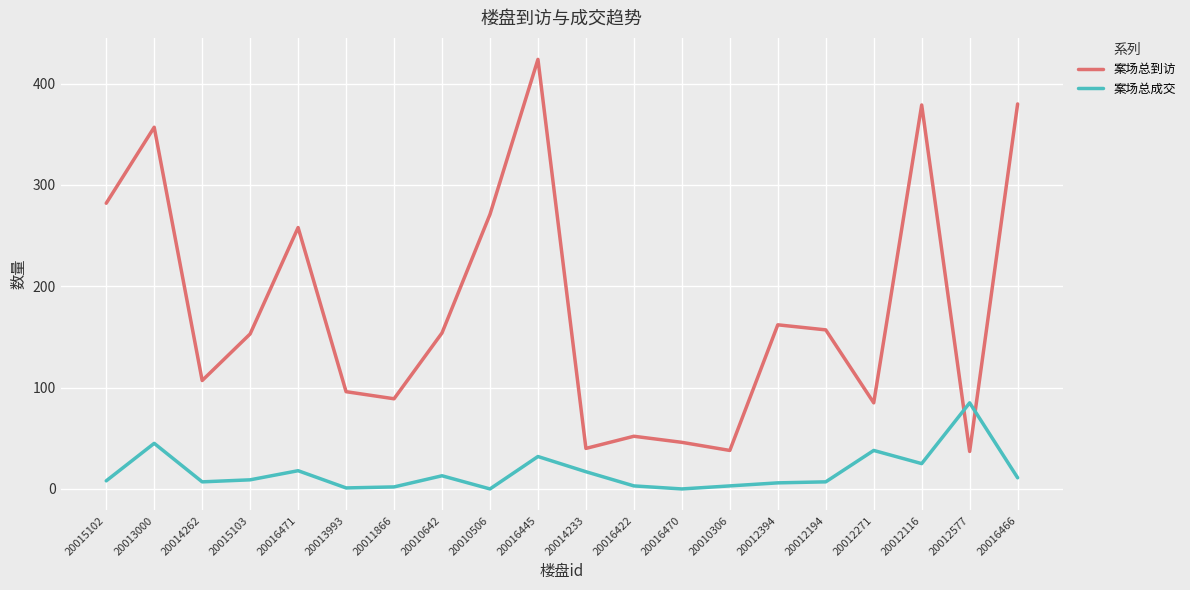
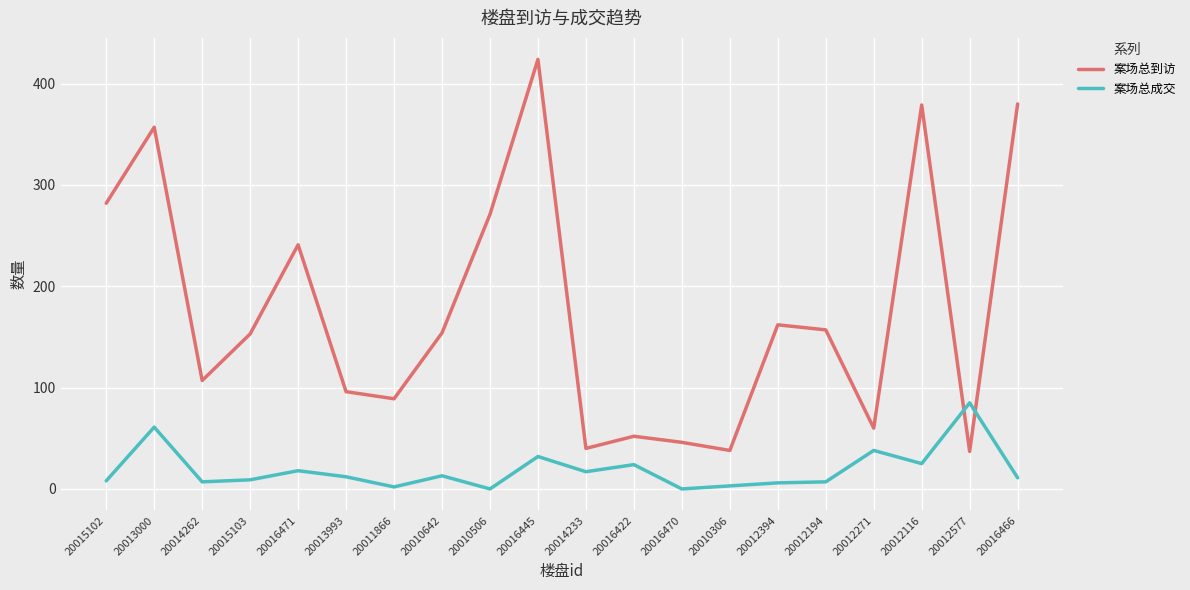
案场总成交, 20013000: 45 -> 61
案场总到访, 20016471: 258 -> 241
案场总成交, 20013993: 1 -> 12
案场总成交, 20016422: 3 -> 24
案场总到访, 20012271: 85 -> 60
